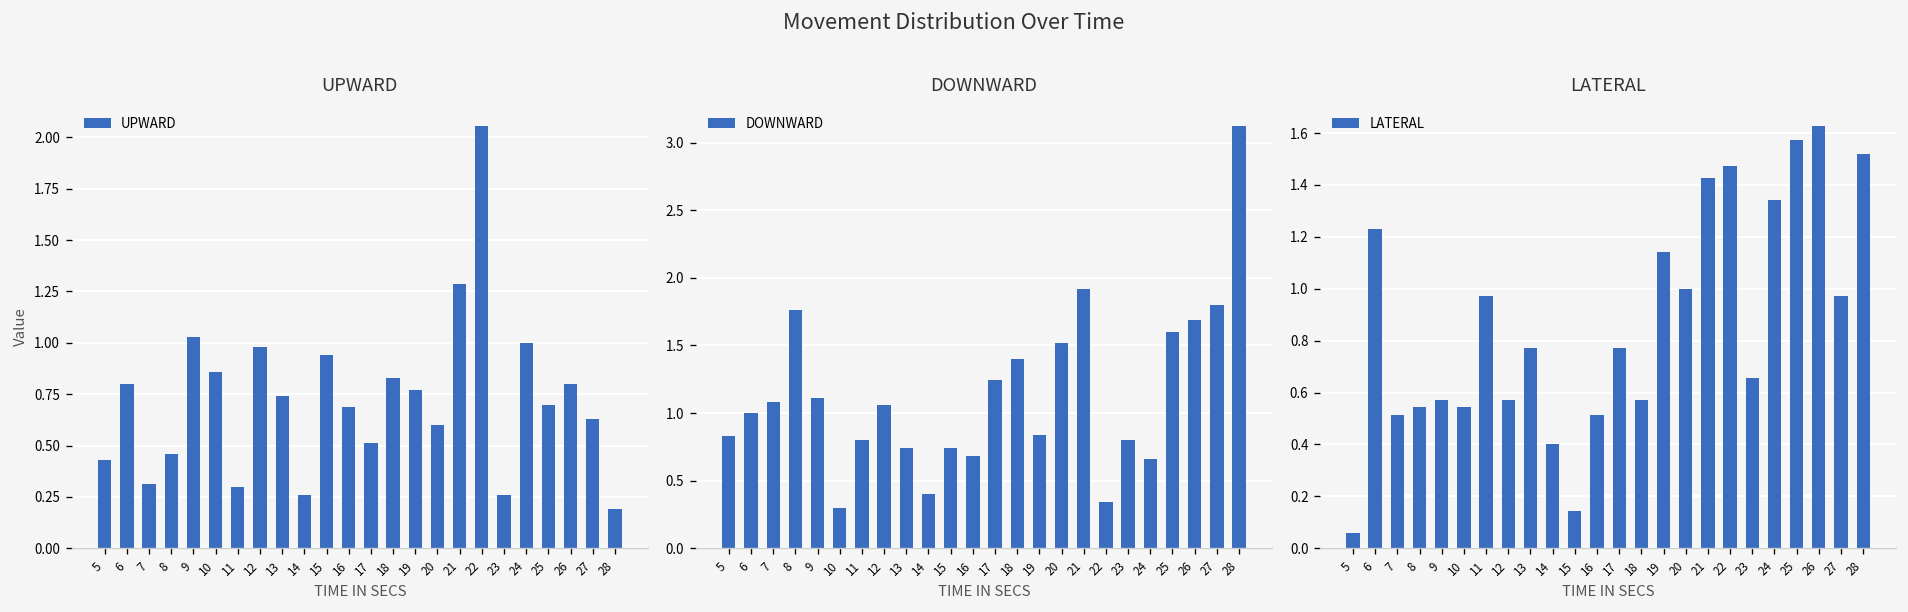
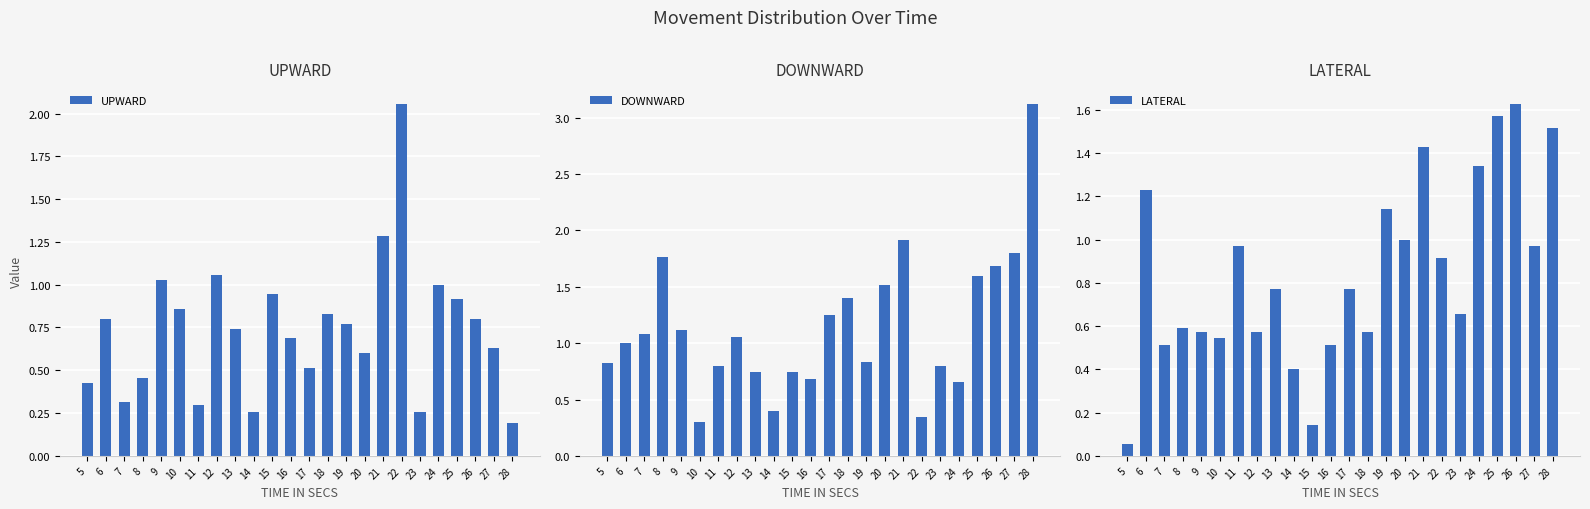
UPWARD, 12: 0.98 -> 1.06
UPWARD, 25: 0.70 -> 0.91
LATERAL, 8: 0.54 -> 0.59
LATERAL, 22: 1.47 -> 0.91
